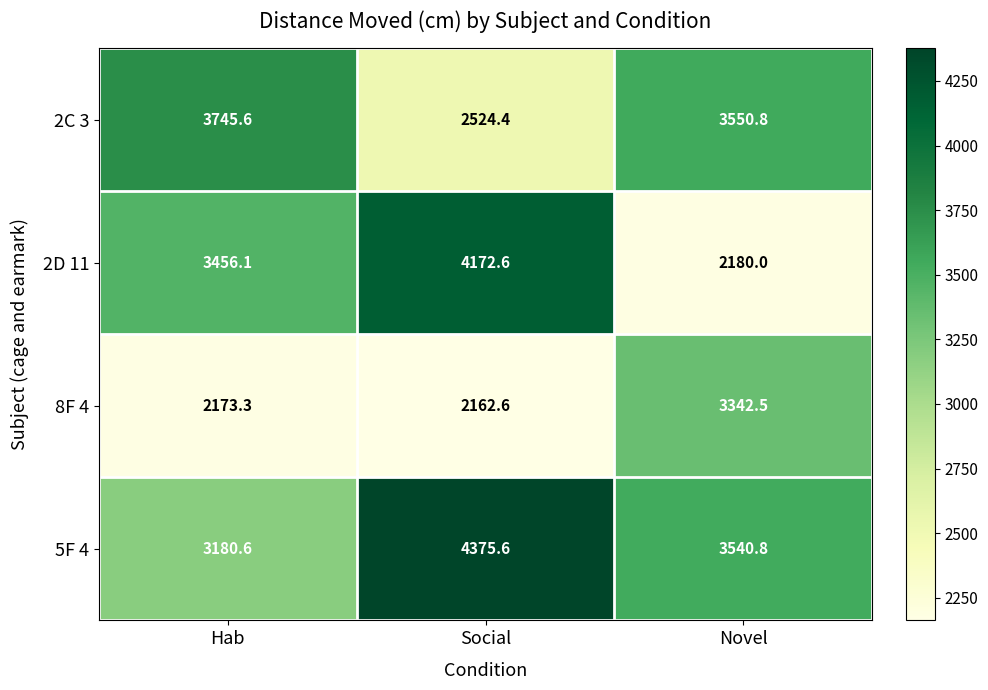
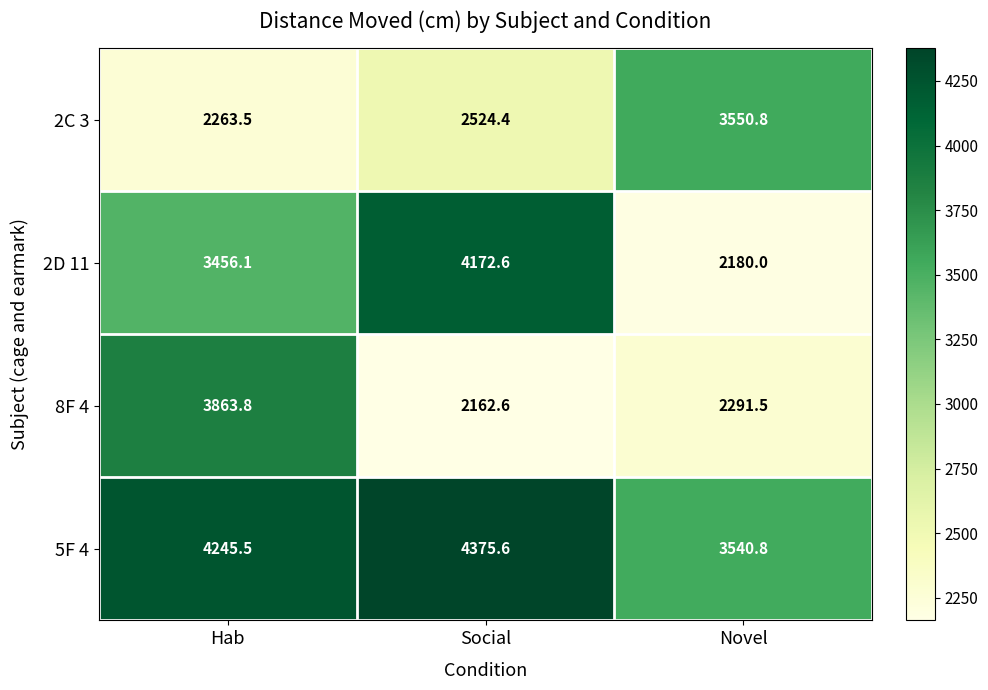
2C 3, Hab: 3745.6 -> 2263.5
8F 4, Hab: 2173.3 -> 3863.8
8F 4, Novel: 3342.5 -> 2291.5
5F 4, Hab: 3180.6 -> 4245.5
